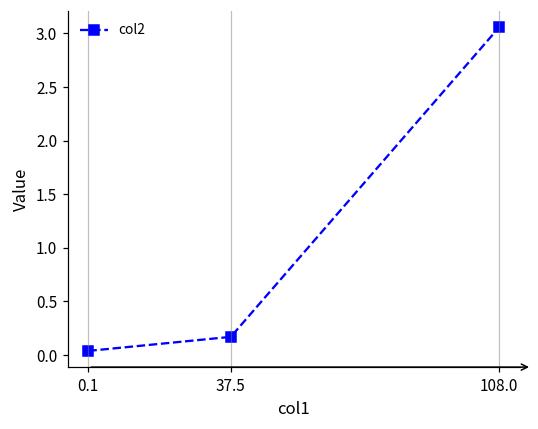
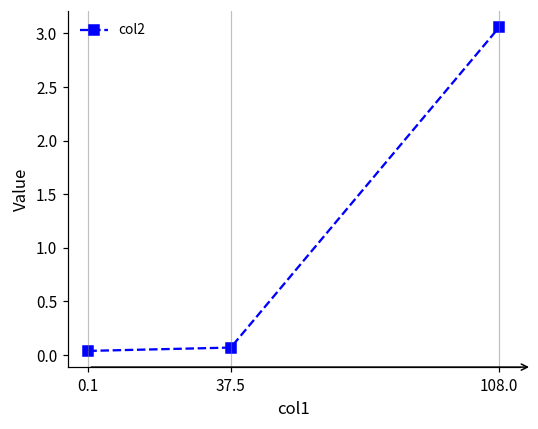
37.5: 0.2 -> 0.1
